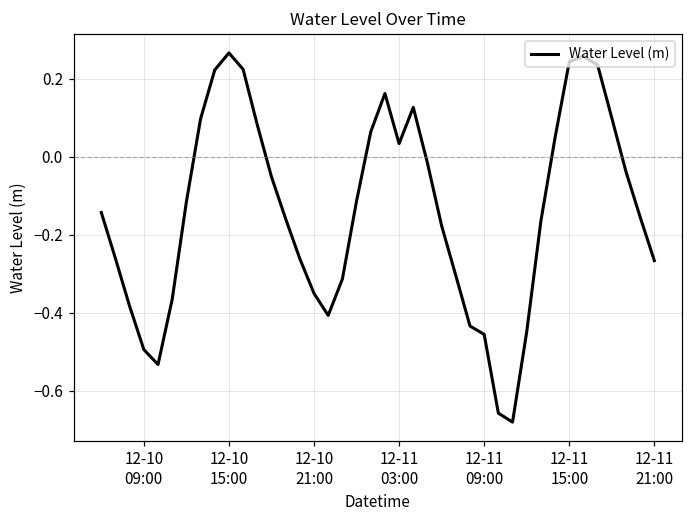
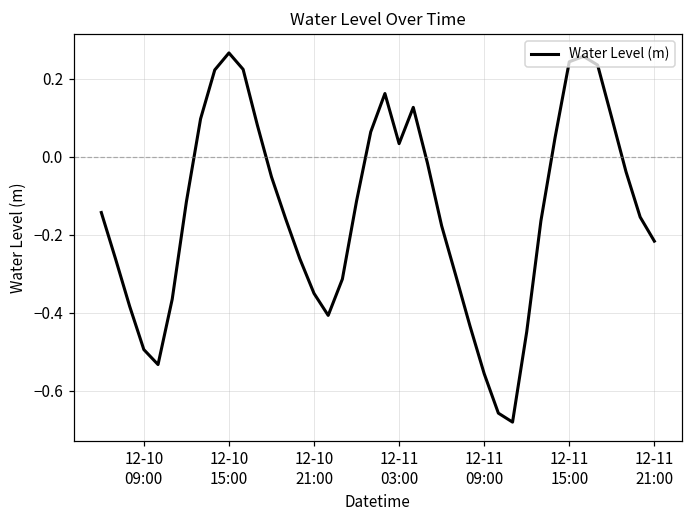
12-11 09:00: -0.46 -> -0.56
12-11 21:00: -0.27 -> -0.22
